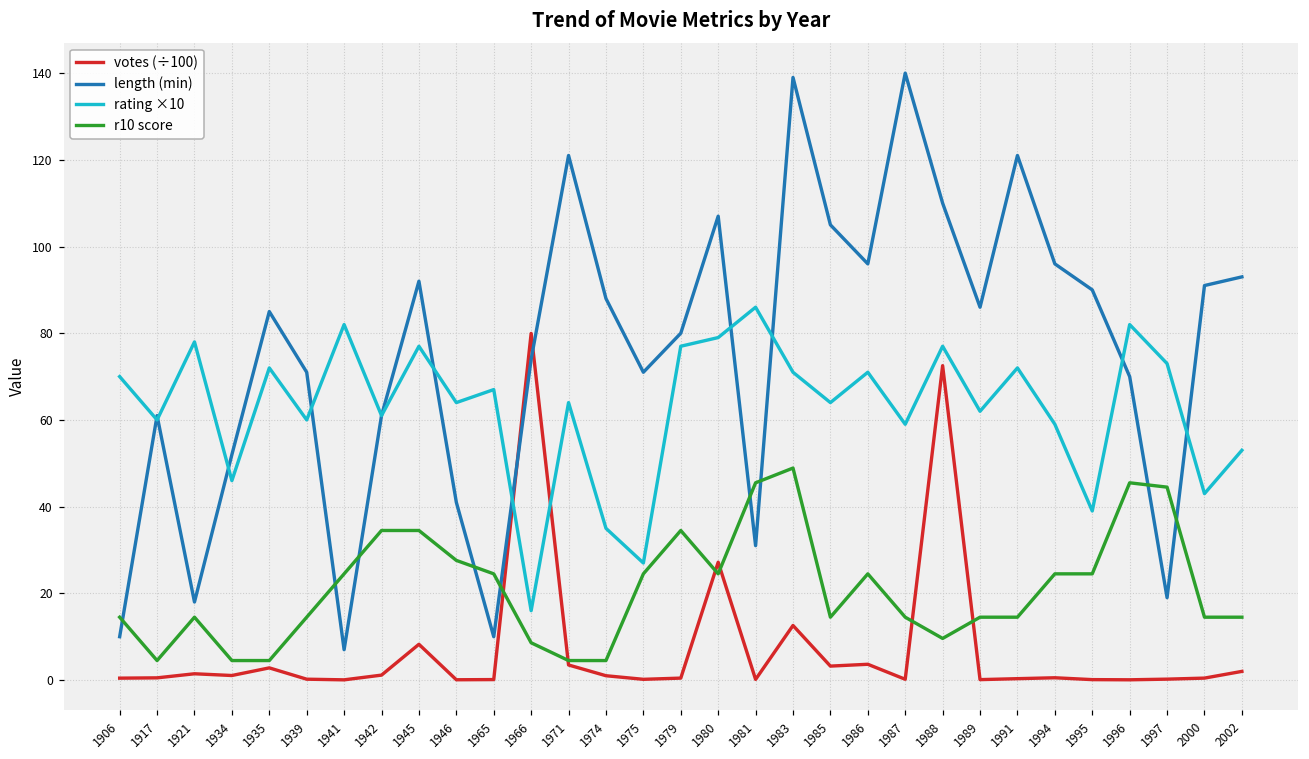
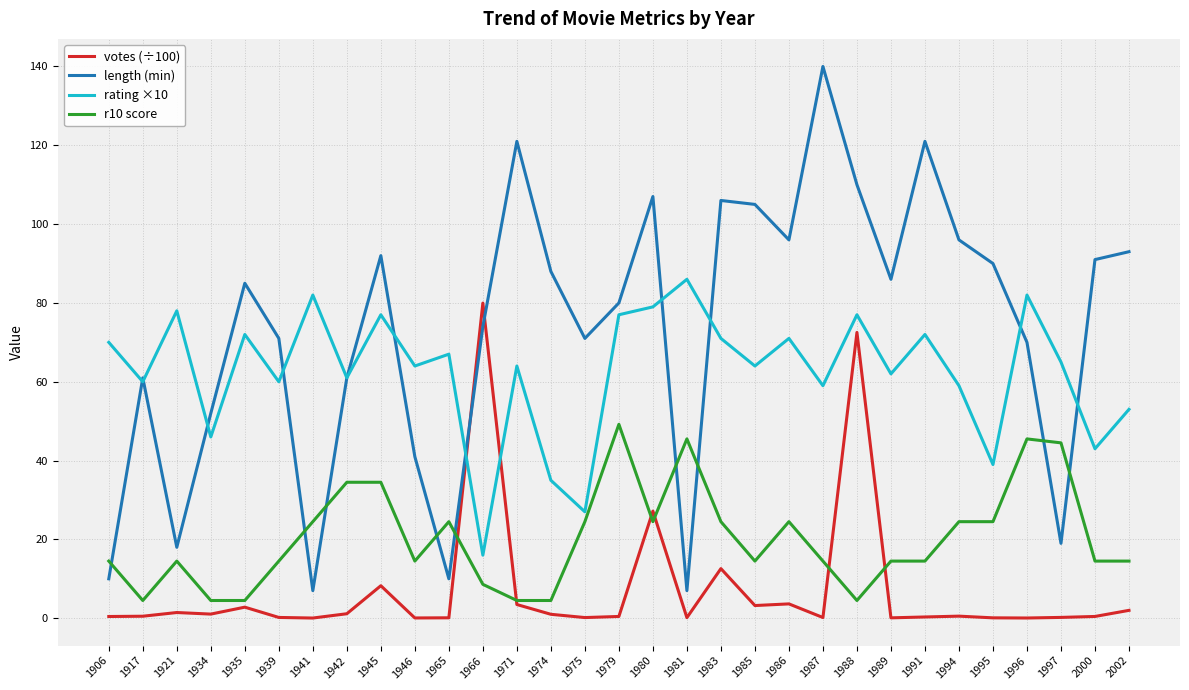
r10 score, 1946: 28 -> 15
r10 score, 1979: 35 -> 49
length (min), 1981: 31 -> 7
length (min), 1983: 139 -> 106
r10 score, 1983: 49 -> 25
r10 score, 1988: 10 -> 5
rating ×10, 1997: 73 -> 65
